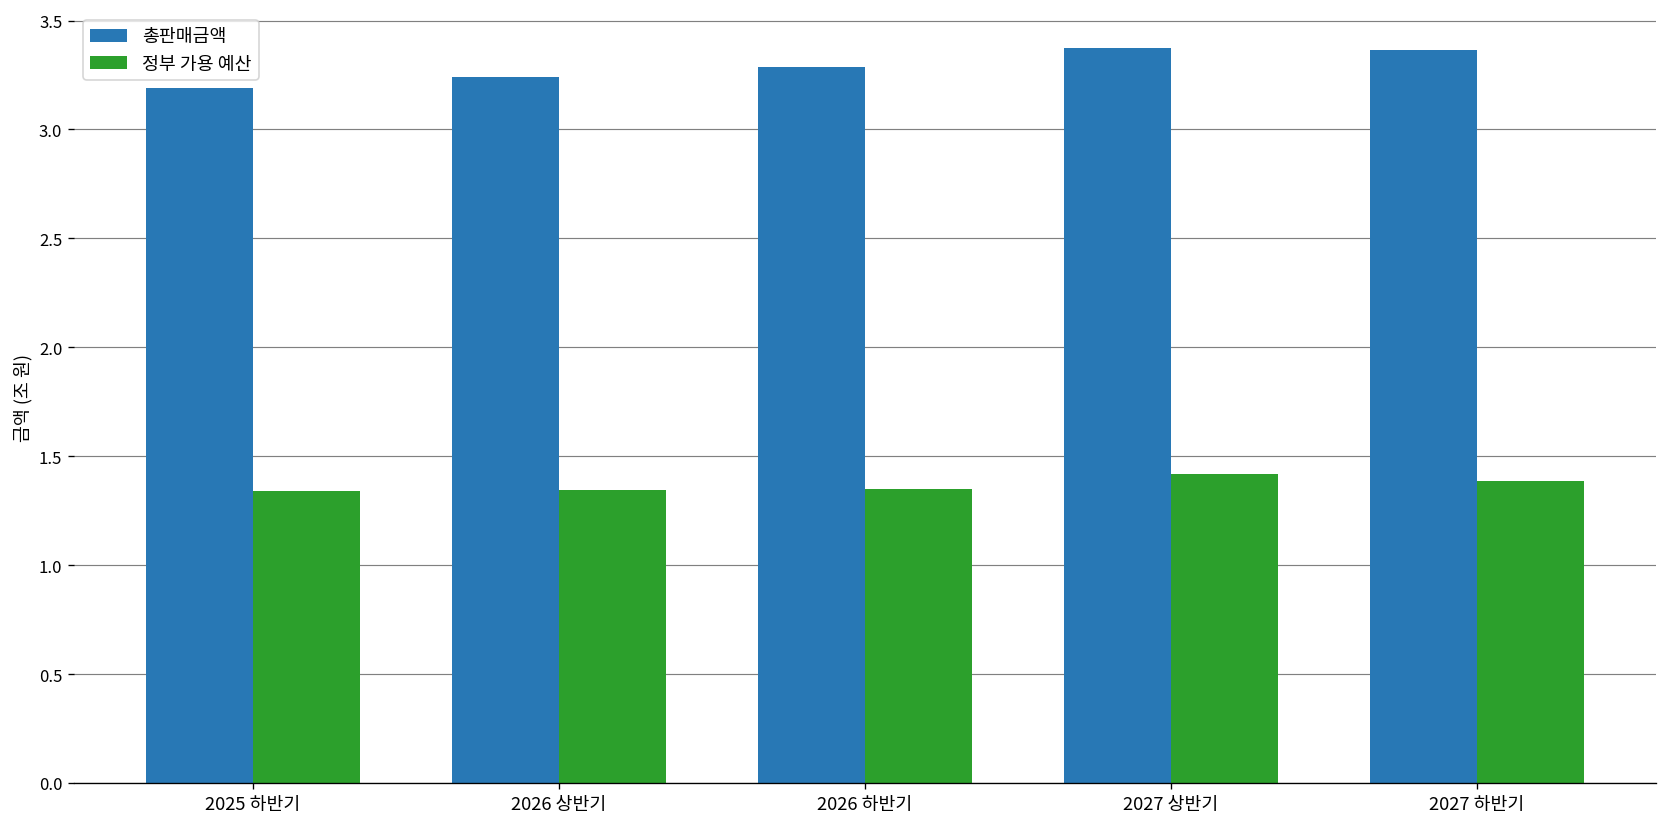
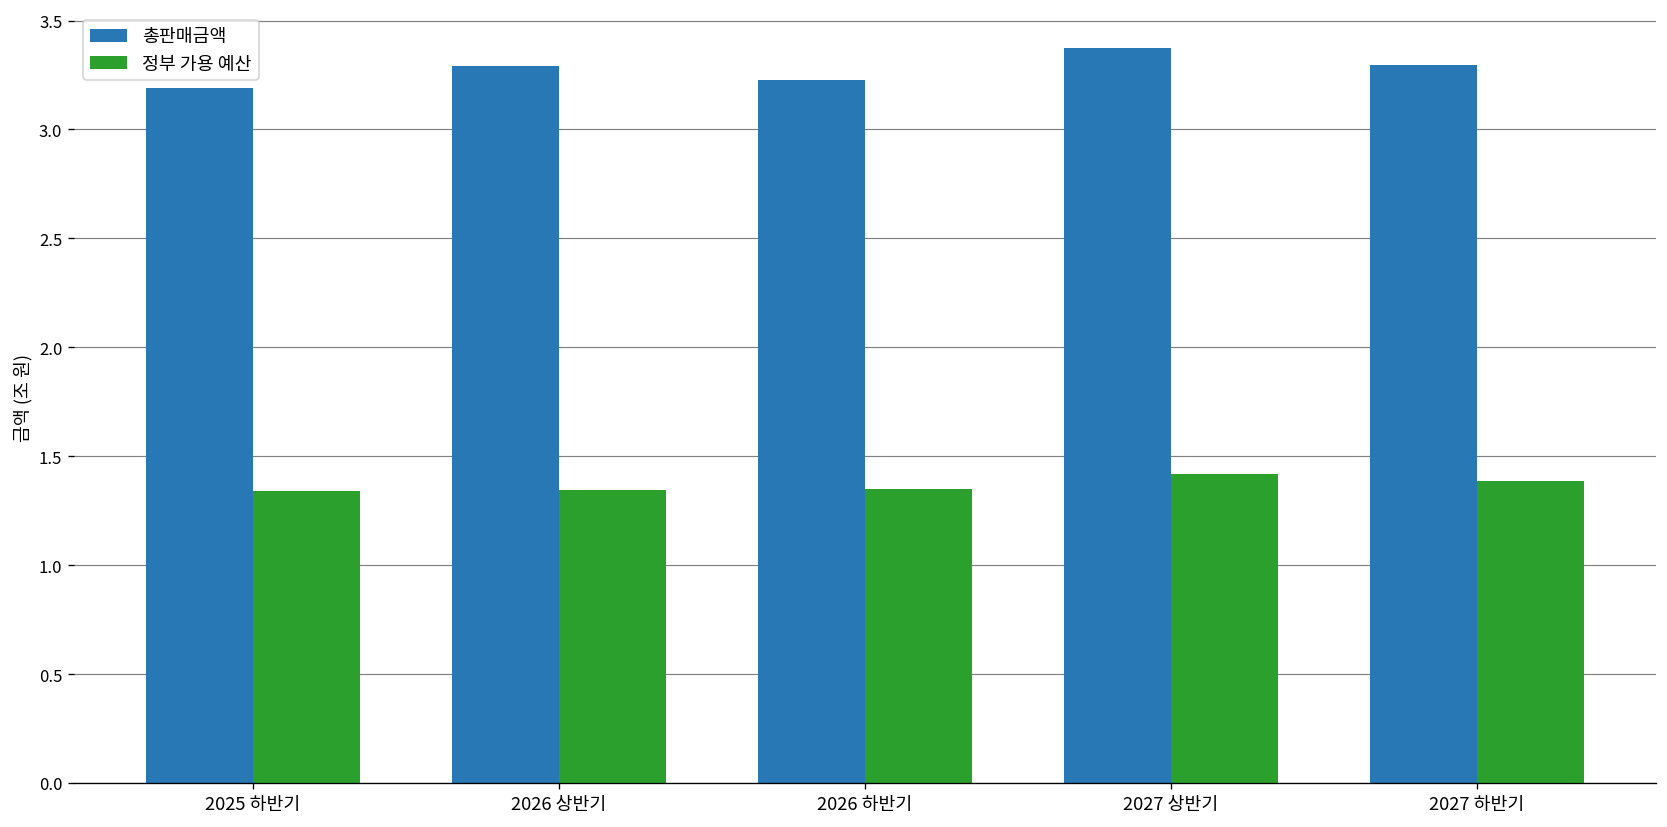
총판매금액, 2026 상반기: 3.24 -> 3.29
총판매금액, 2026 하반기: 3.28 -> 3.23
총판매금액, 2027 하반기: 3.37 -> 3.30
